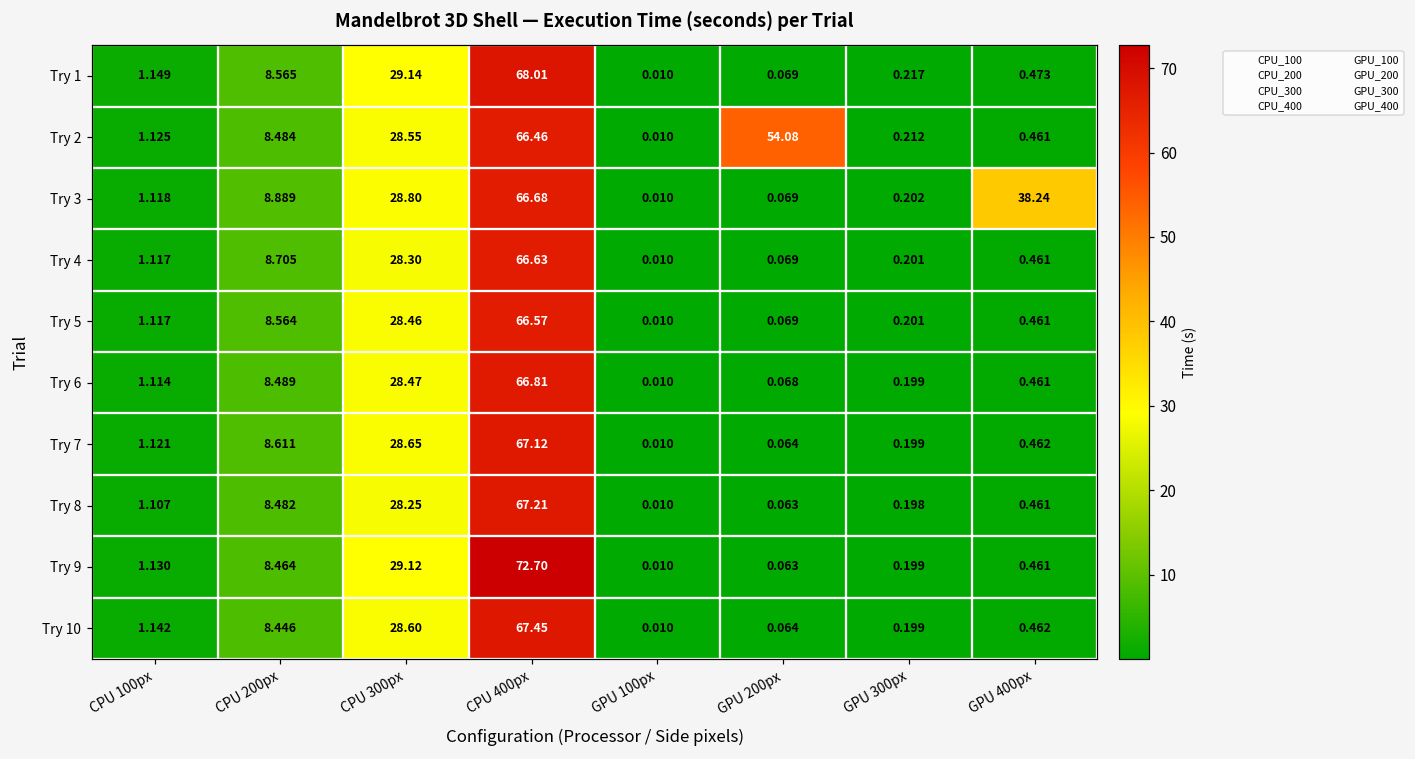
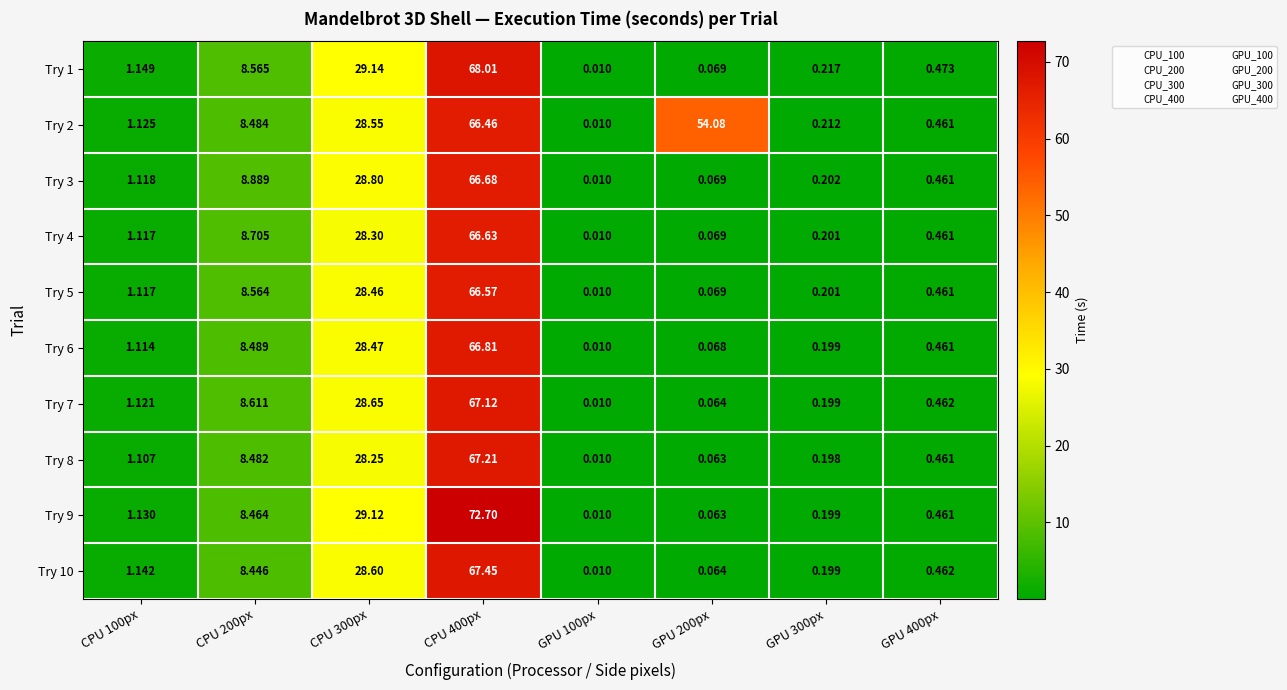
Try 3, GPU 400px: 38.24 -> 0.461
